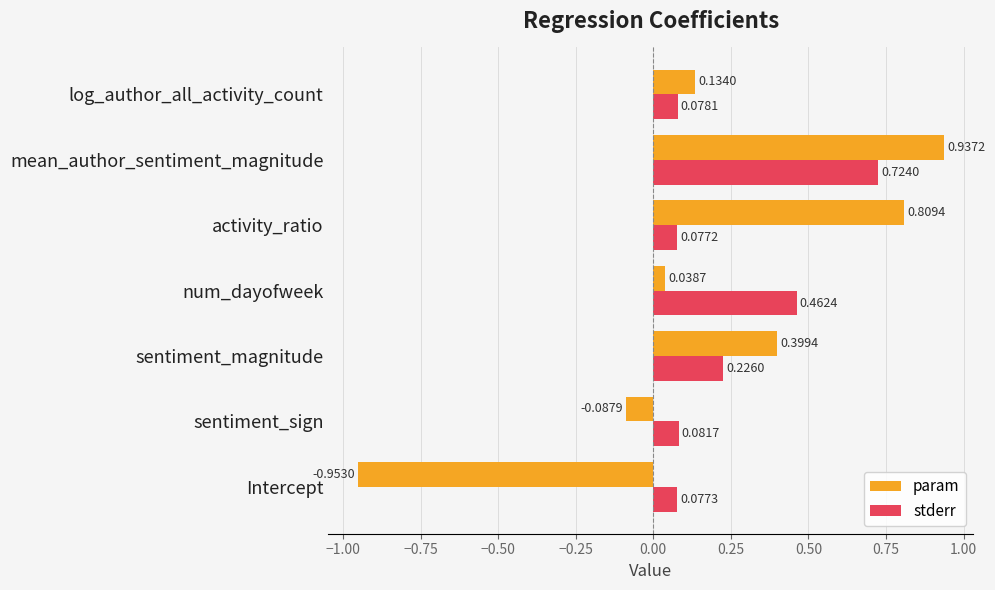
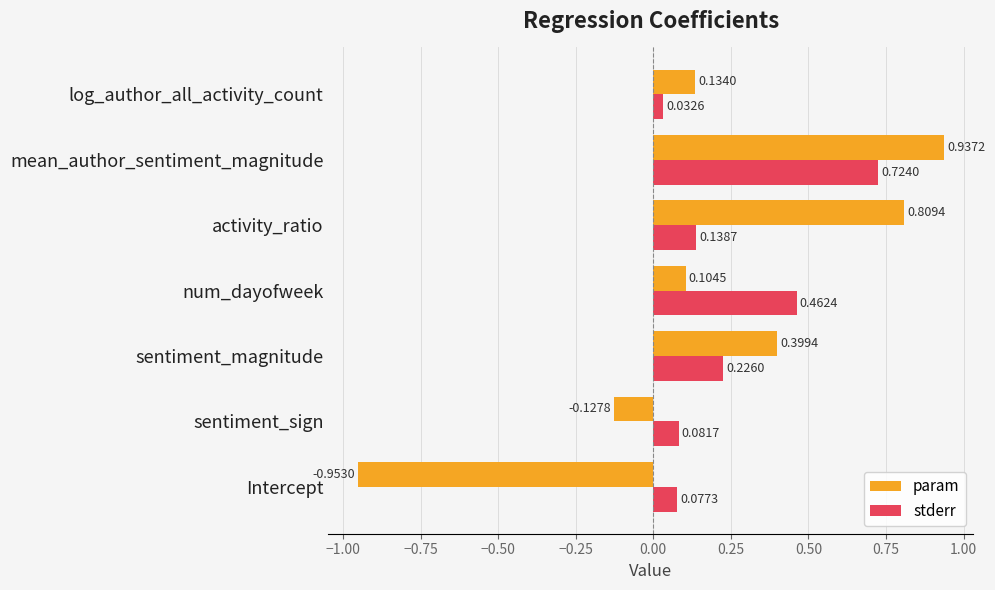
stderr, log_author_all_activity_count: 0.0781 -> 0.0326
stderr, activity_ratio: 0.0772 -> 0.1387
param, num_dayofweek: 0.0387 -> 0.1045
param, sentiment_sign: -0.0879 -> -0.1278
